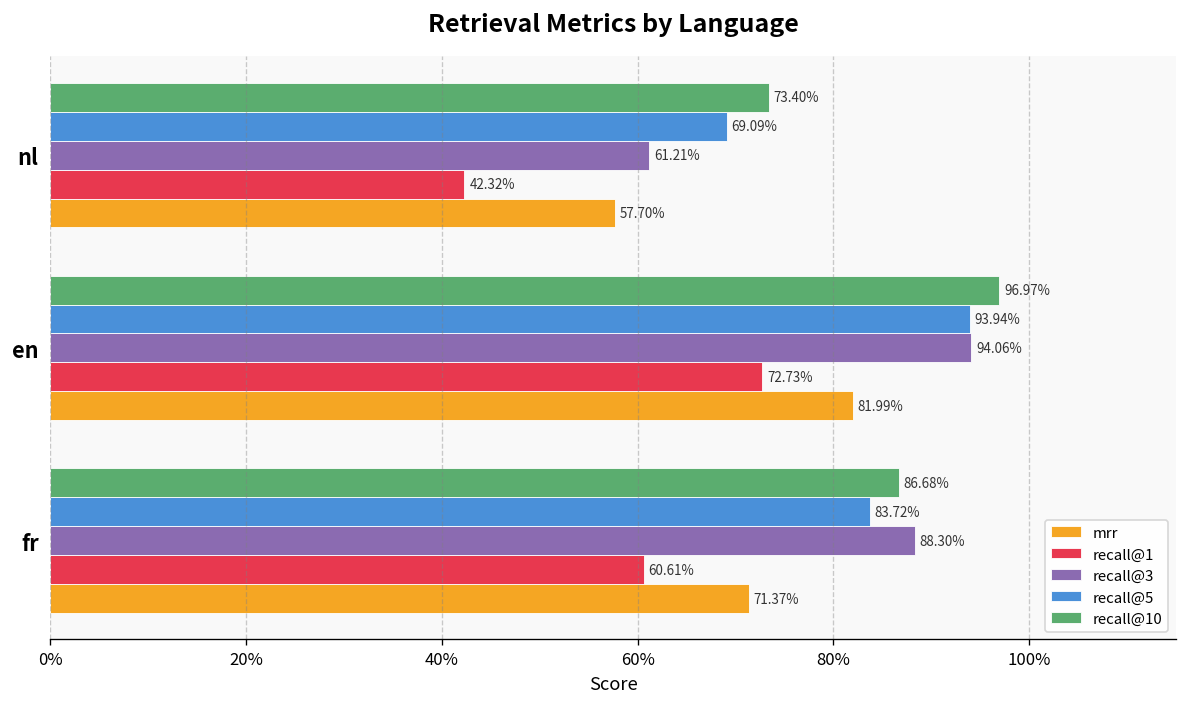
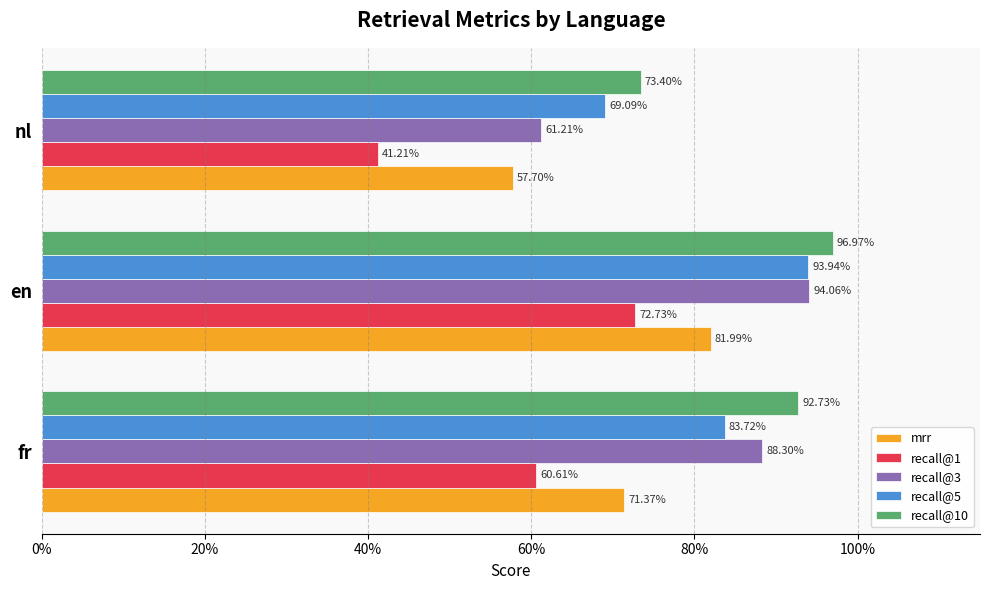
recall@1, nl: 42.32% -> 41.21%
recall@10, fr: 86.68% -> 92.73%
